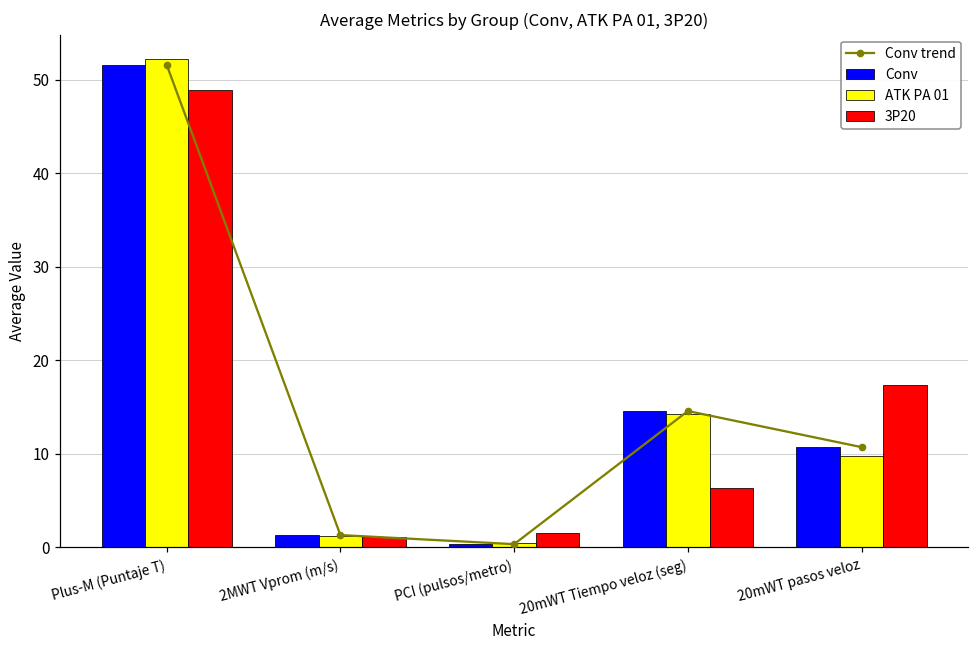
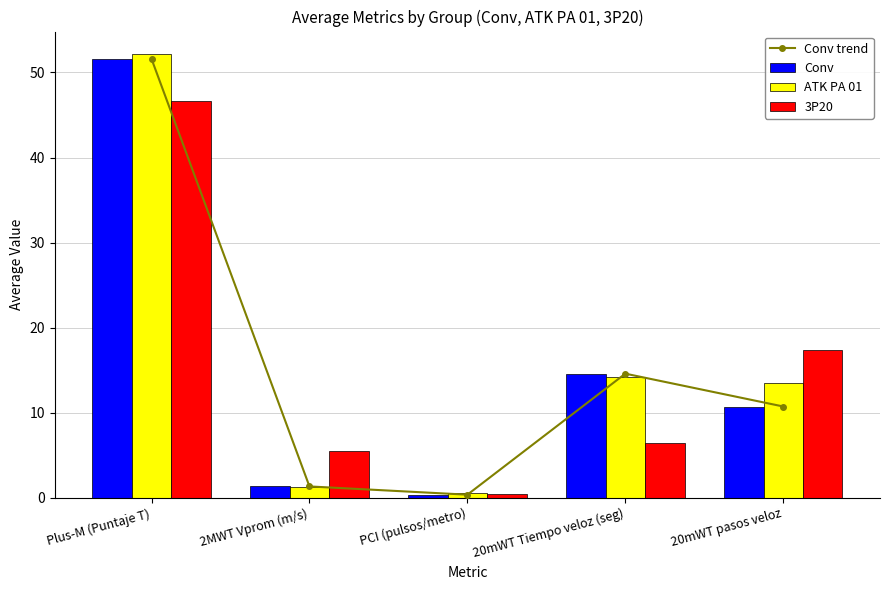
3P20, Plus-M (Puntaje T): 49 -> 47
3P20, 2MWT Vprom (m/s): 1 -> 5
3P20, PCI (pulsos/metro): 1 -> 0
ATK PA 01, 20mWT pasos veloz: 10 -> 13
